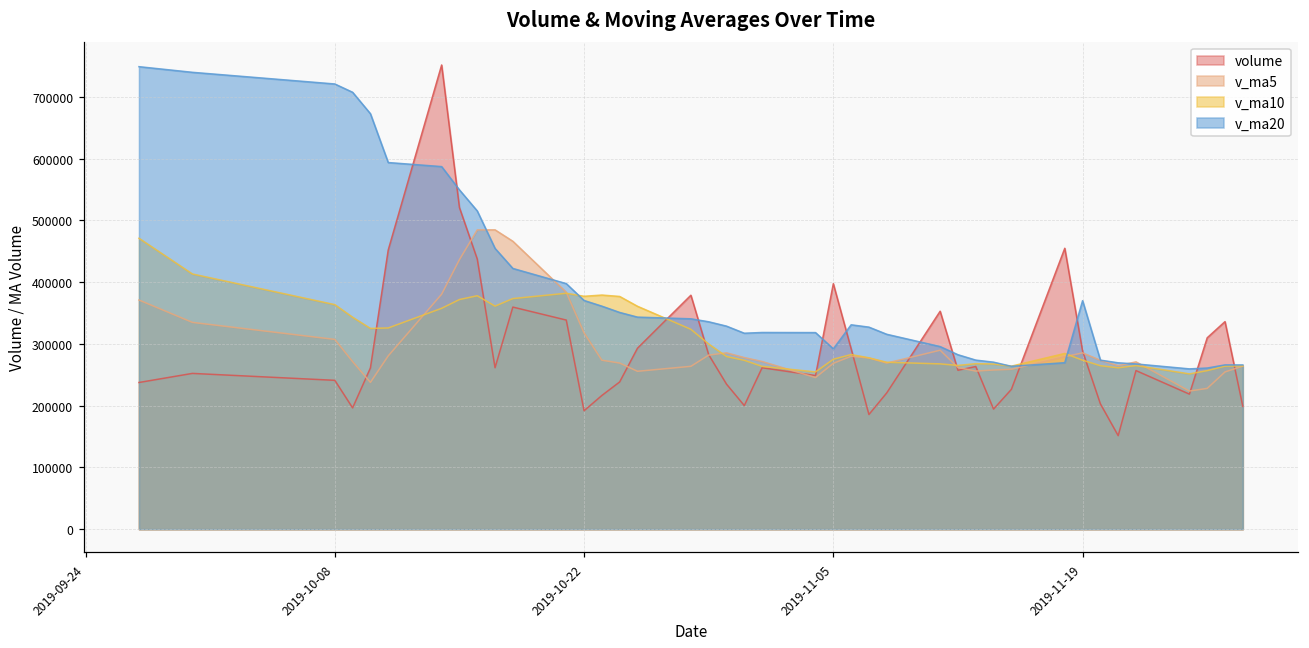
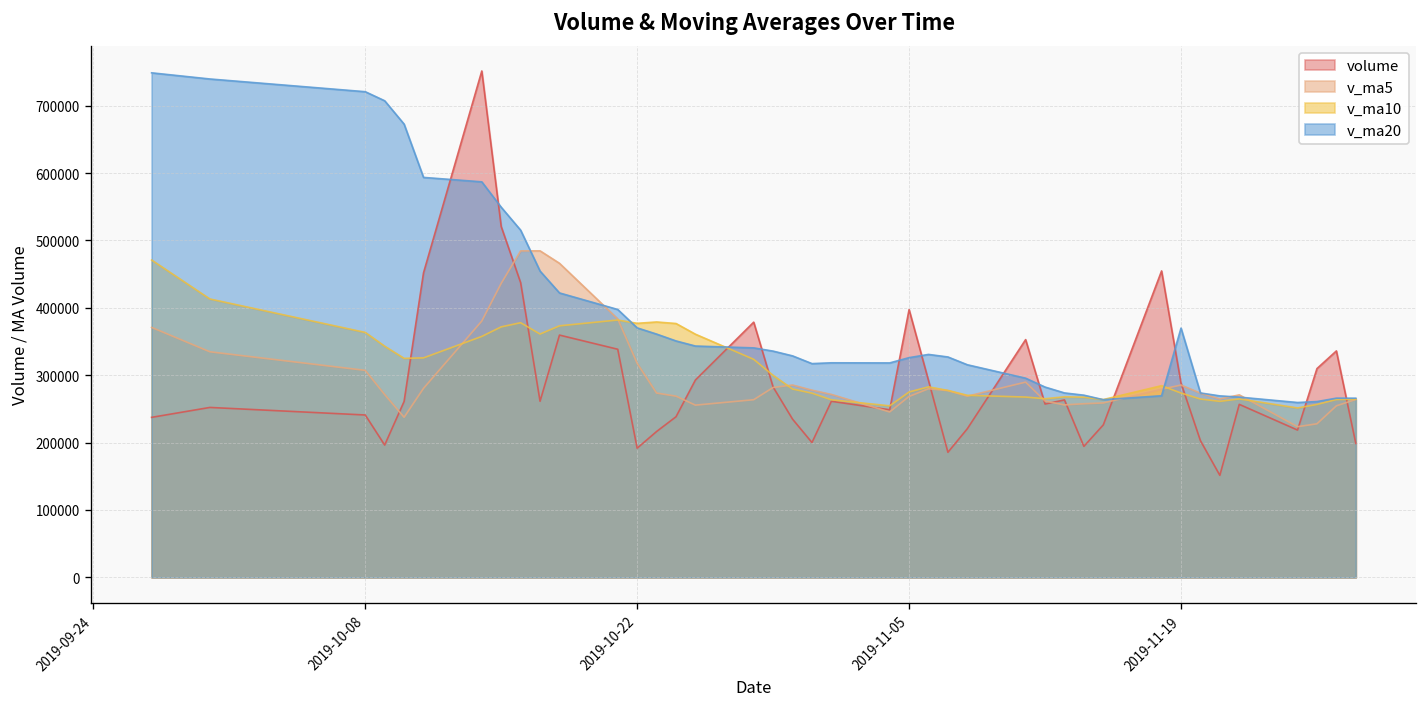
v_ma20, 2019-11-05: 290000 -> 330000
